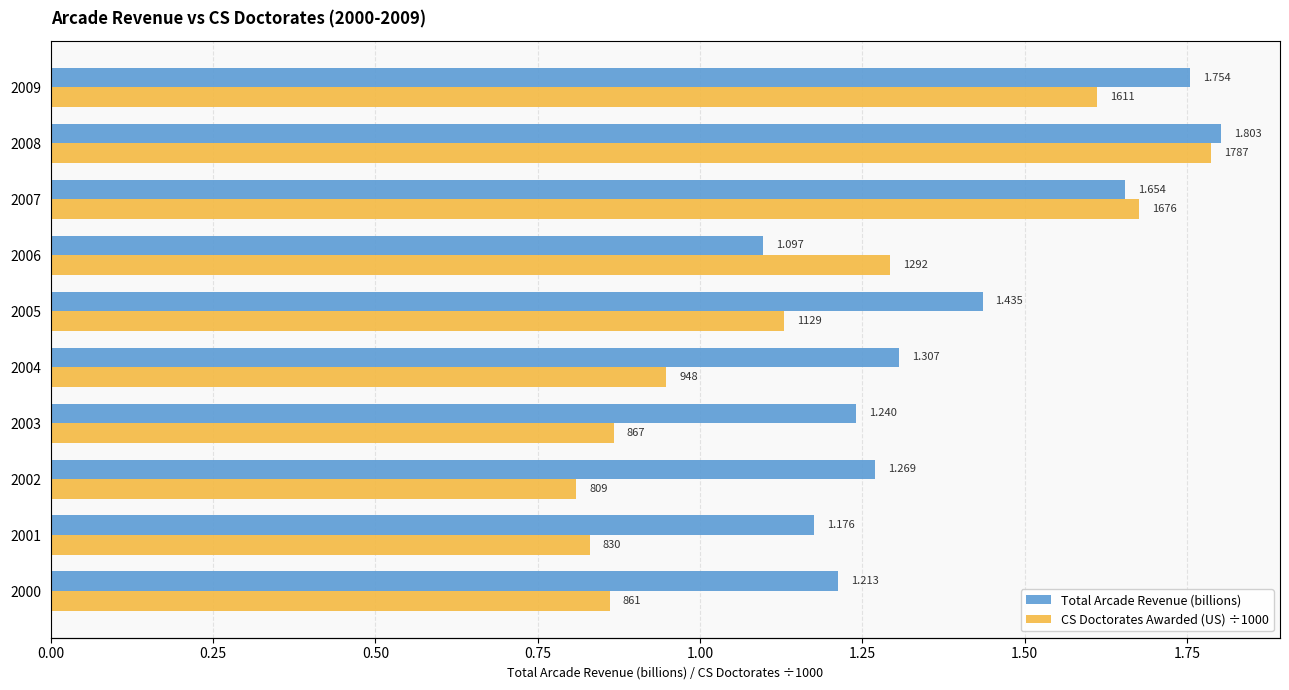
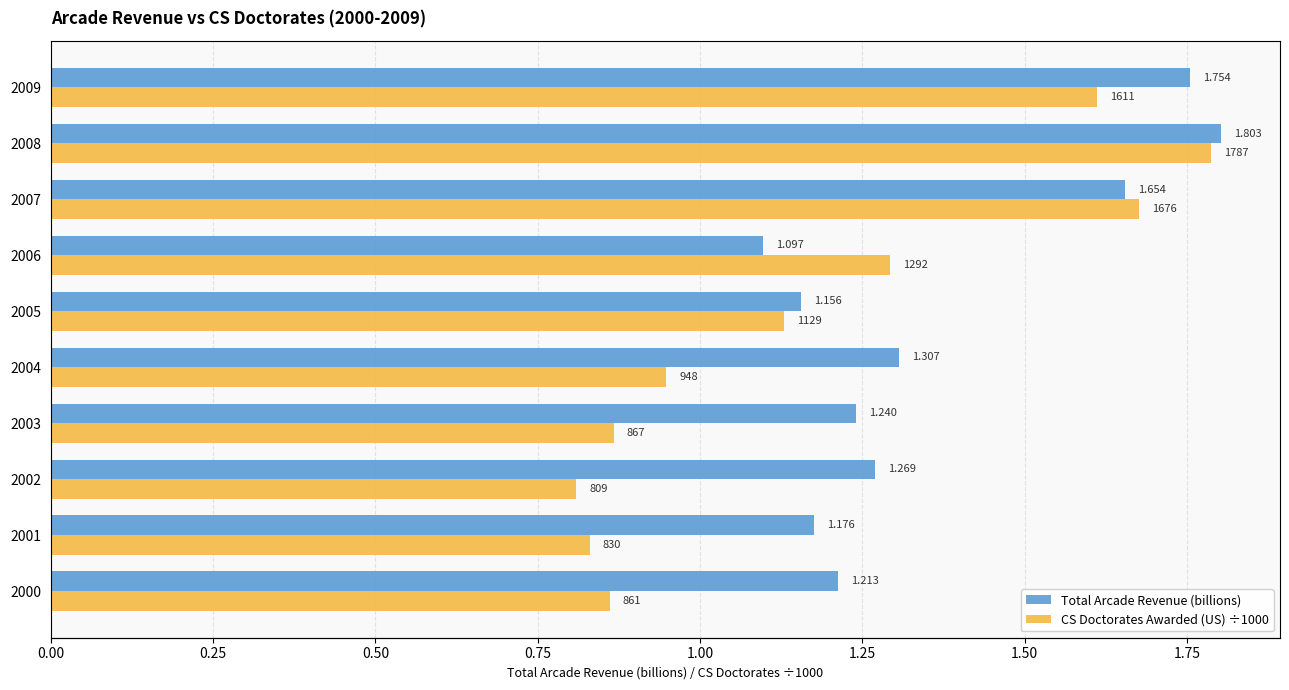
Total Arcade Revenue (billions), 2005: 1.435 -> 1.156
